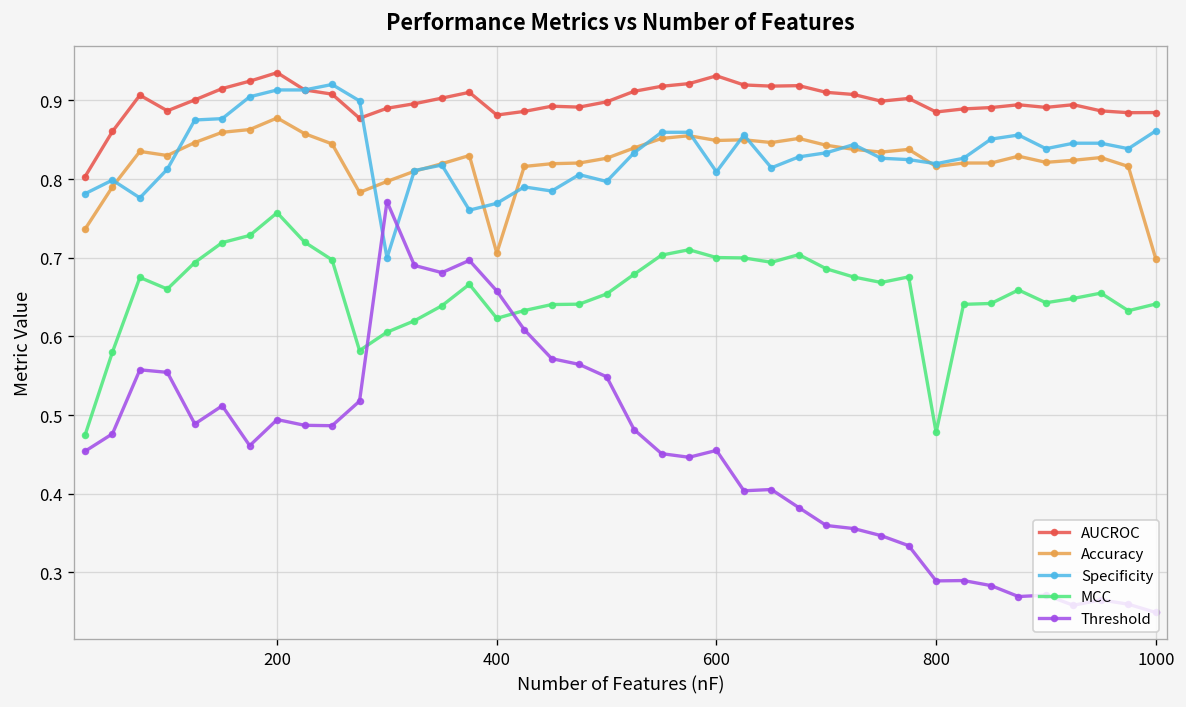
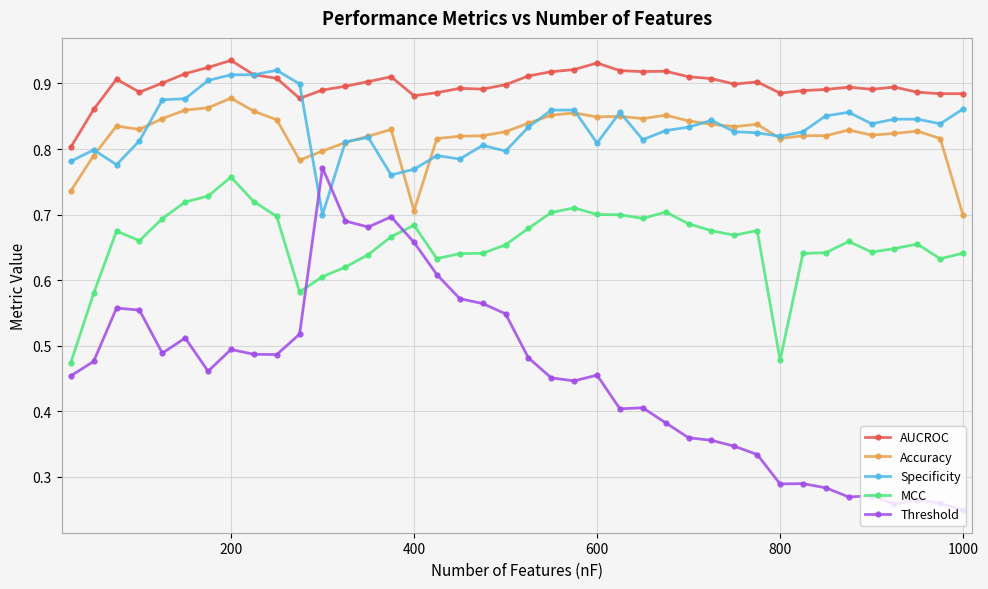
MCC, 400: 0.62 -> 0.68
